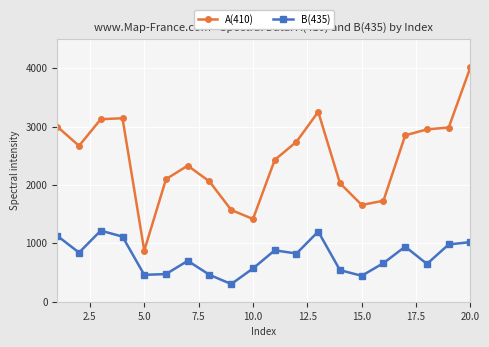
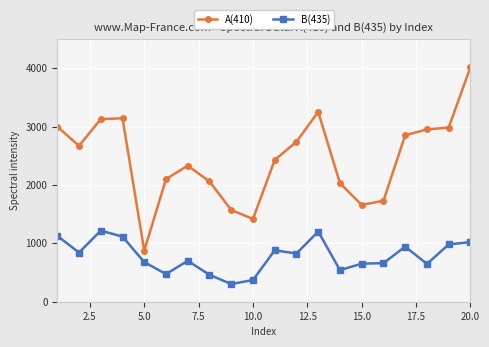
B(435), 5.0: 500 -> 700
B(435), 10.0: 600 -> 400
B(435), 15.0: 400 -> 700
